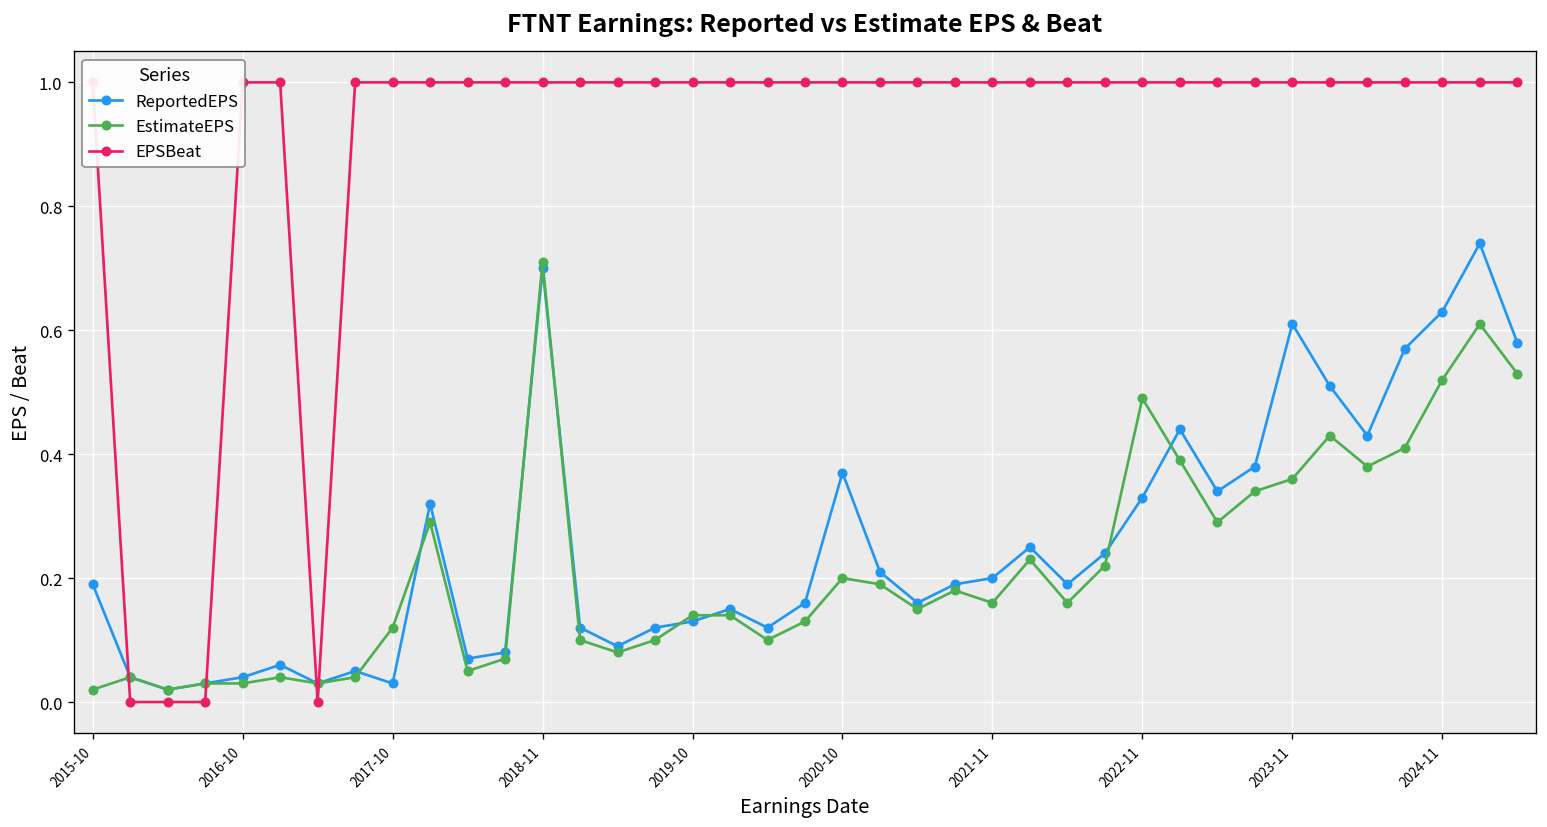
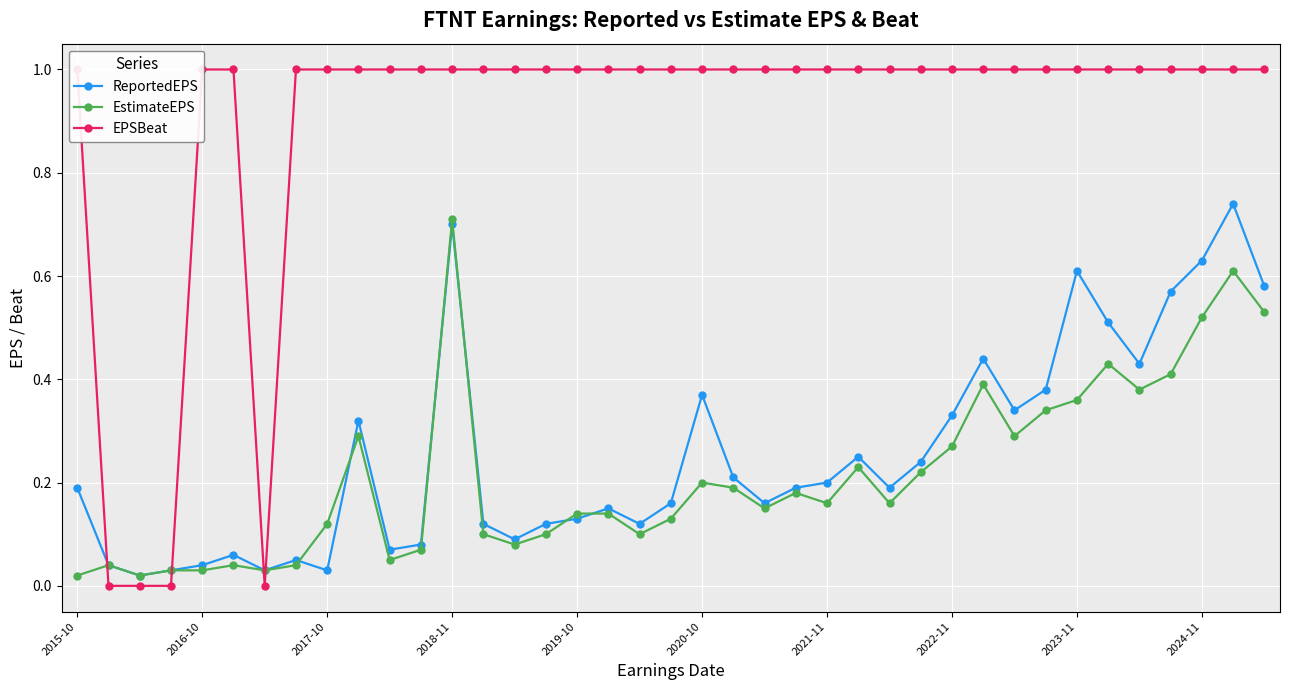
EstimateEPS, 2022-11: 0.49 -> 0.27
